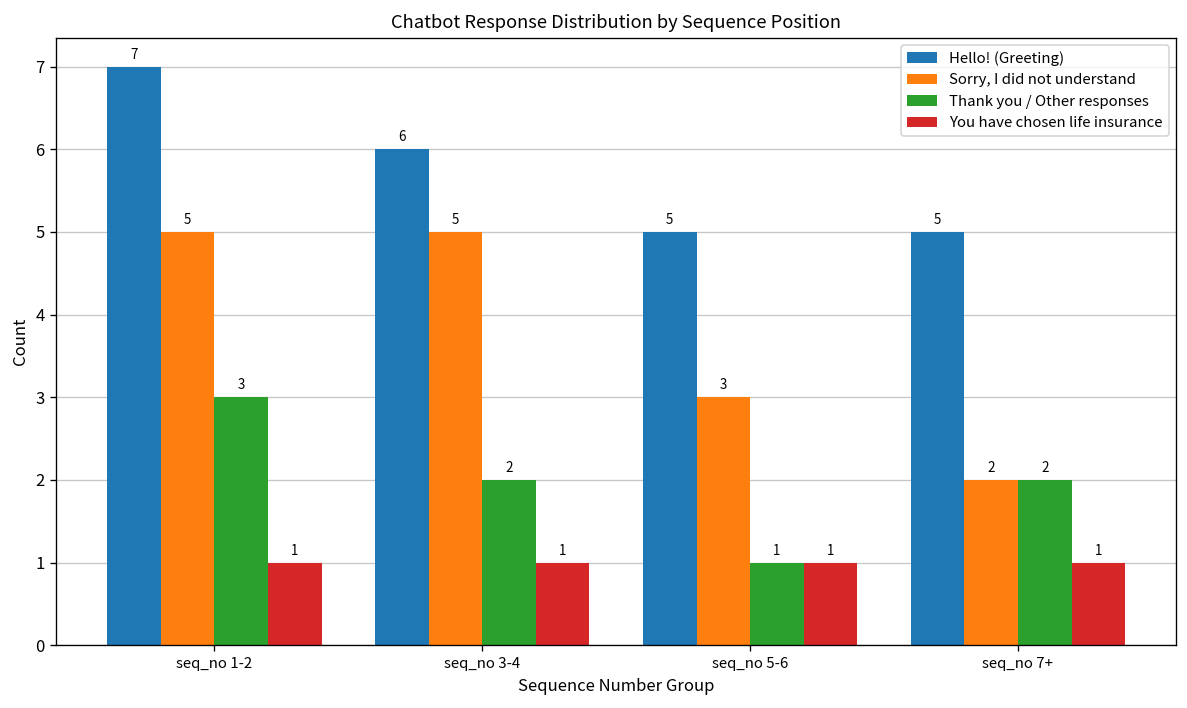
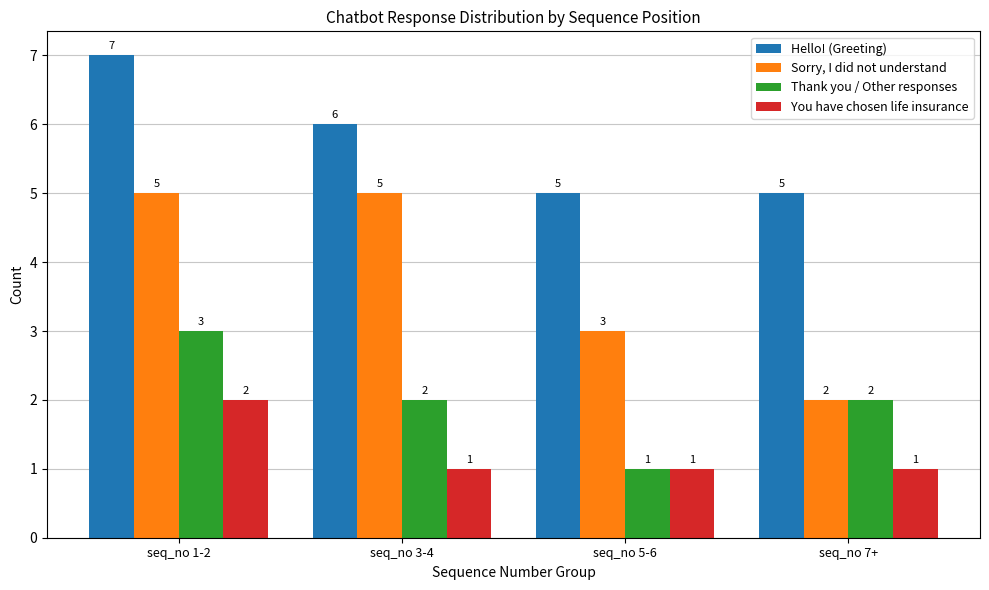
You have chosen life insurance, seq_no 1-2: 1 -> 2
